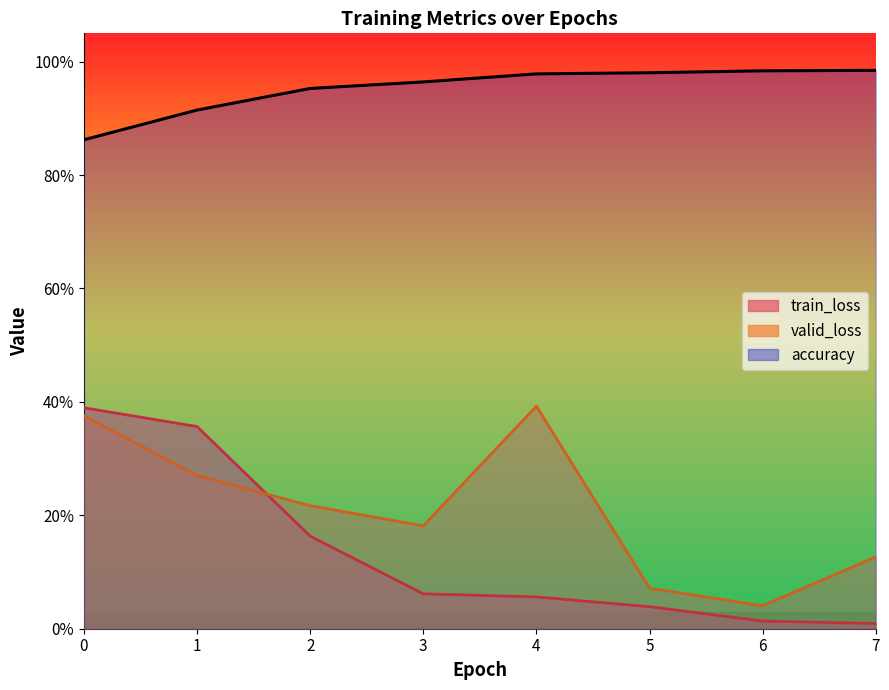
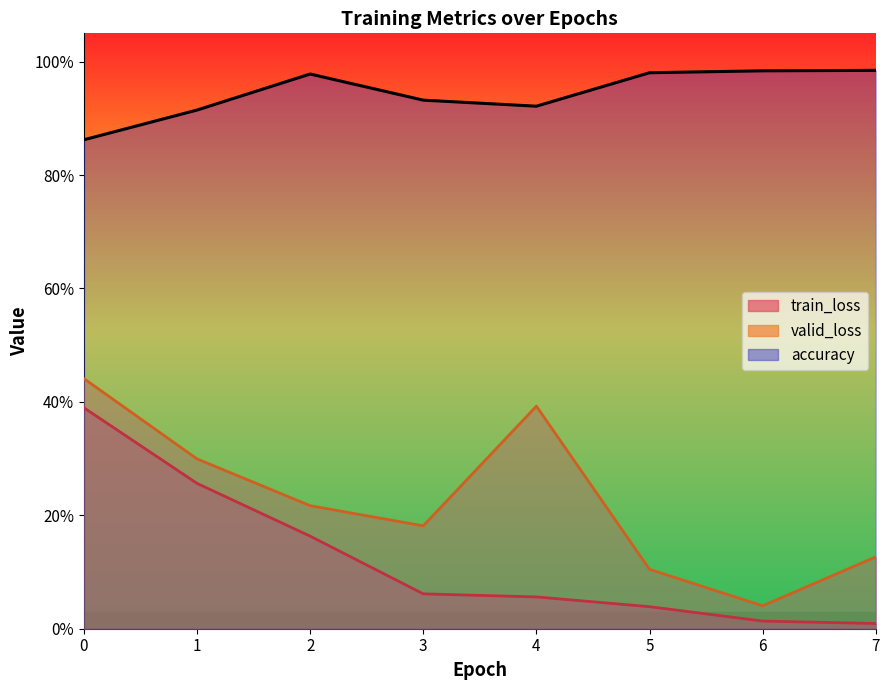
valid_loss, 0: 38% -> 44%
train_loss, 1: 36% -> 26%
valid_loss, 1: 27% -> 30%
accuracy, 2: 95% -> 98%
accuracy, 3: 96% -> 93%
accuracy, 4: 98% -> 92%
valid_loss, 5: 7% -> 10%
